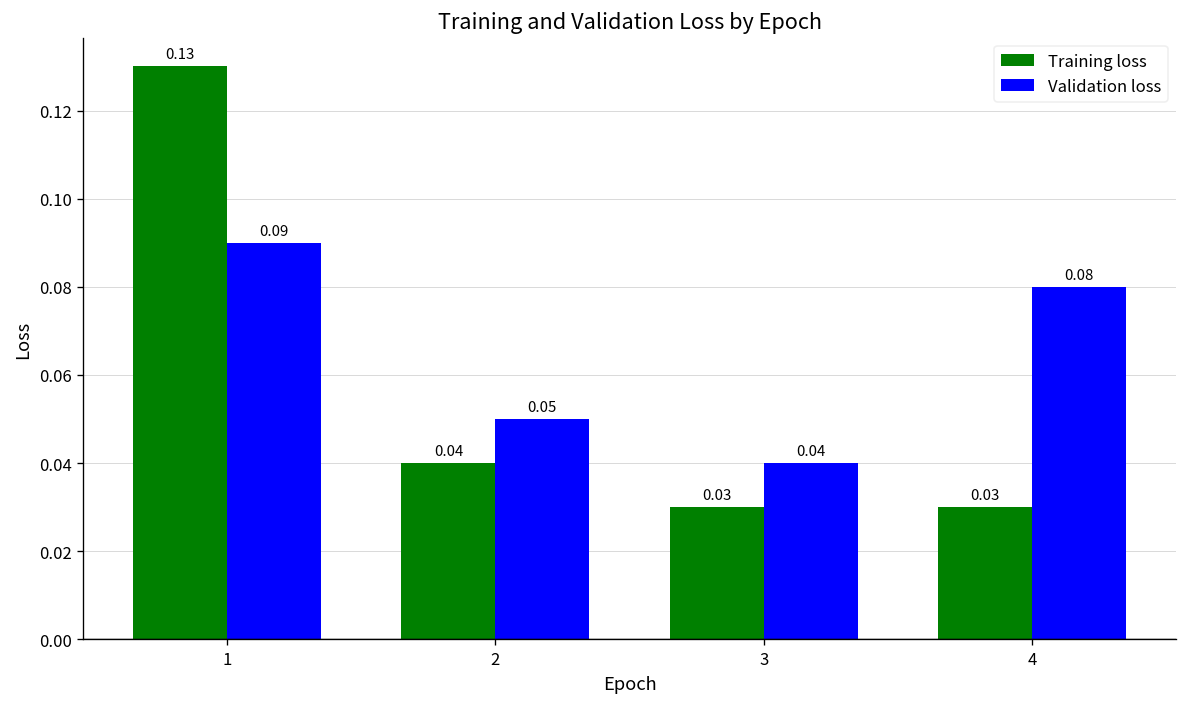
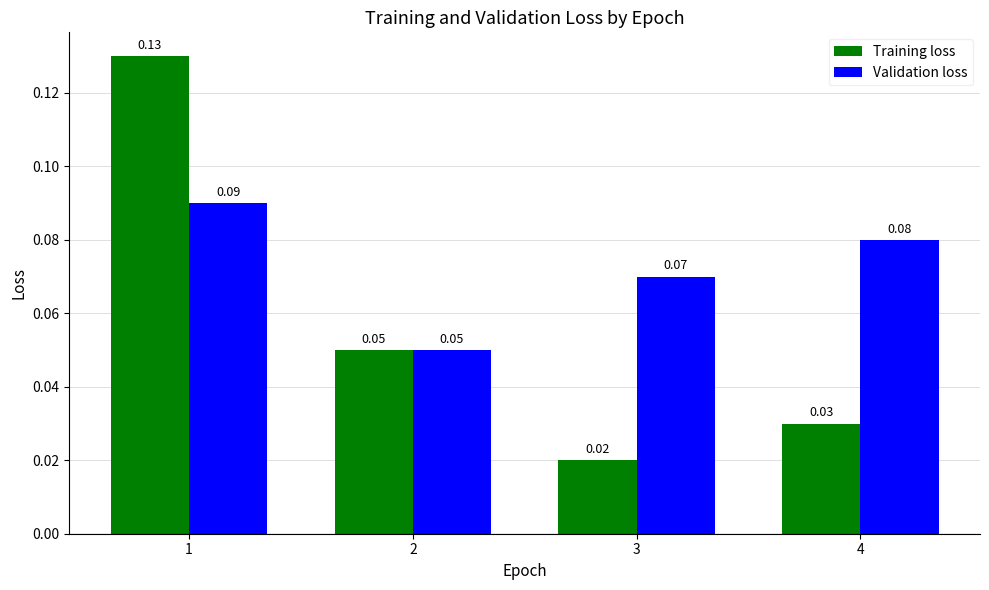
Training loss, 2: 0.04 -> 0.05
Training loss, 3: 0.03 -> 0.02
Validation loss, 3: 0.04 -> 0.07
